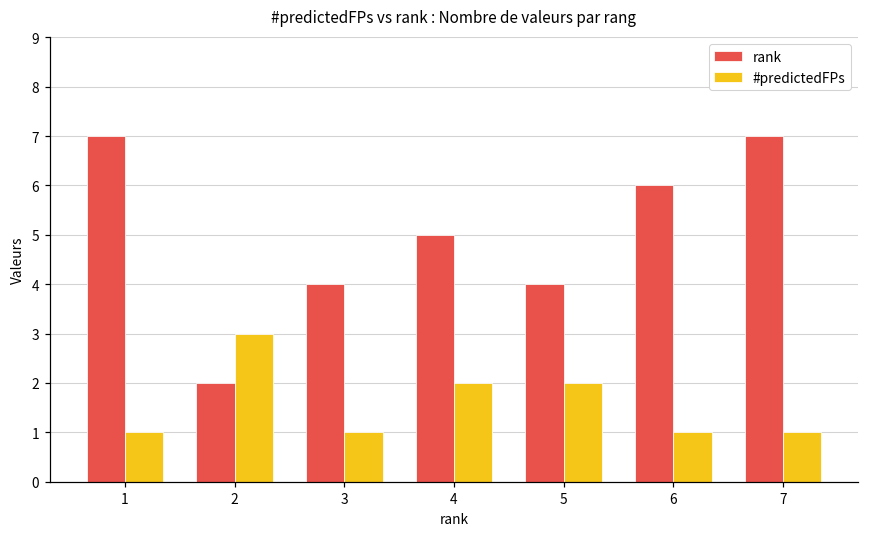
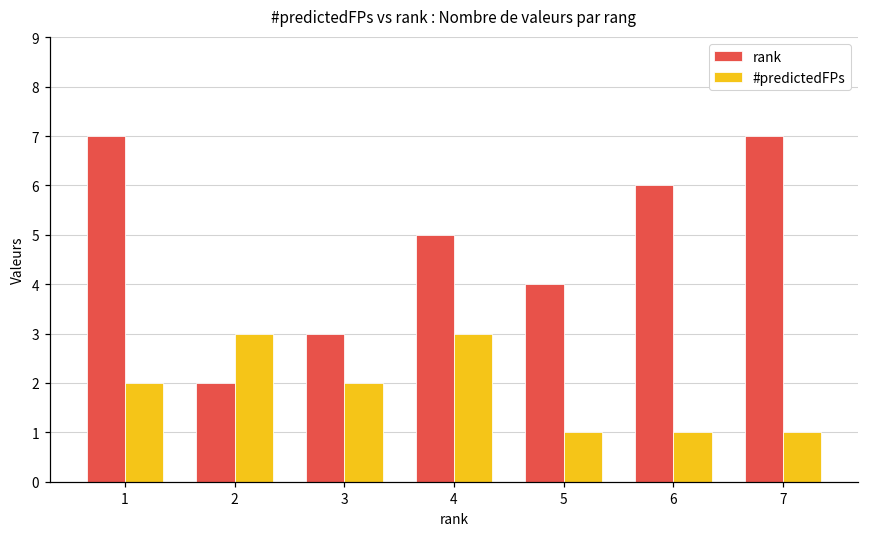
#predictedFPs, 1: 1 -> 2
rank, 3: 4 -> 3
#predictedFPs, 3: 1 -> 2
#predictedFPs, 4: 2 -> 3
#predictedFPs, 5: 2 -> 1
